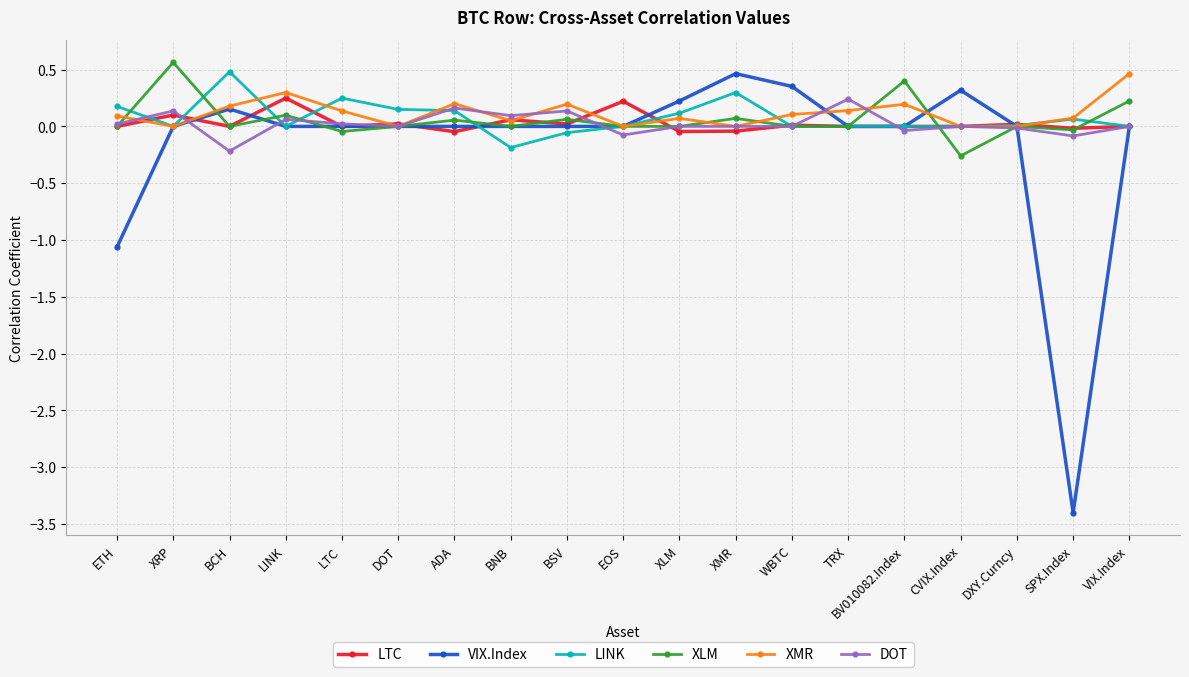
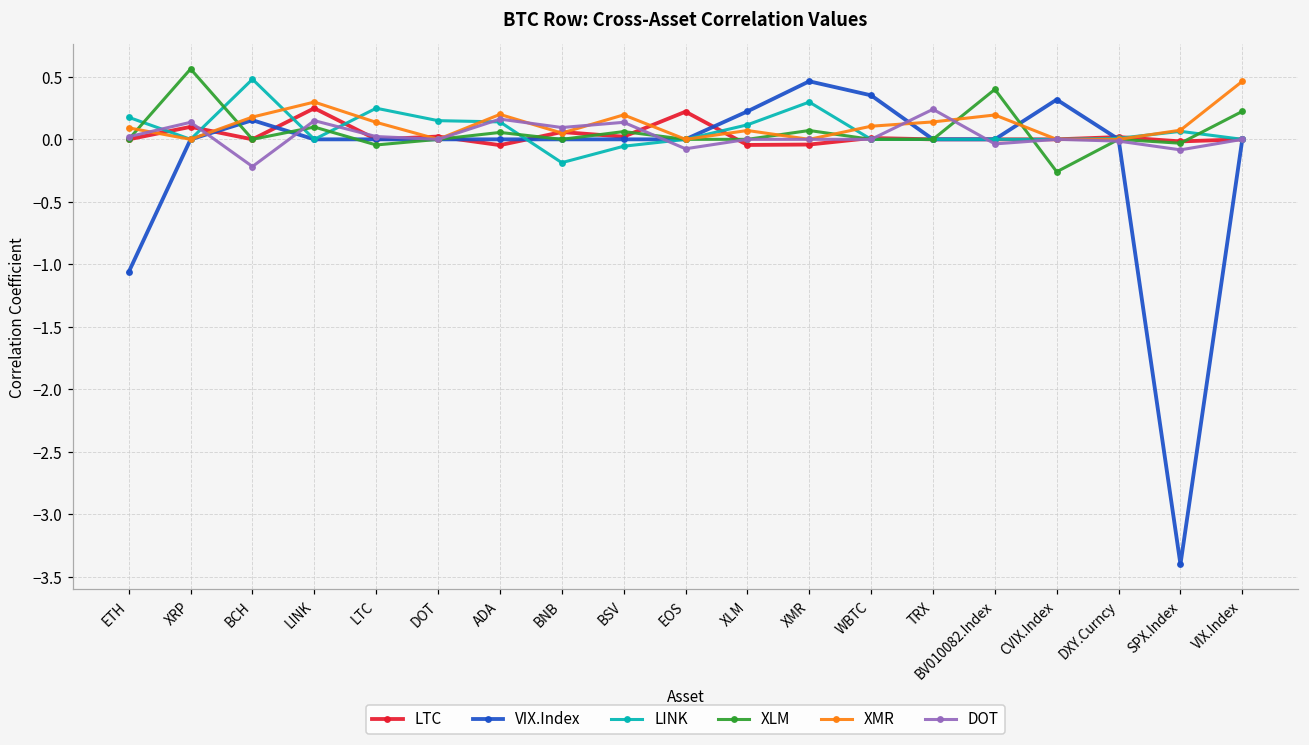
DOT, LINK: 0.06 -> 0.15
